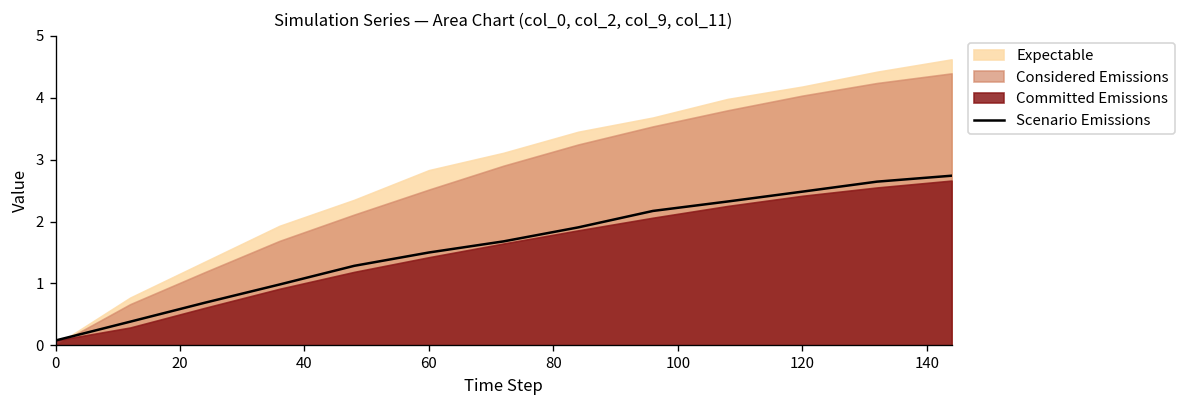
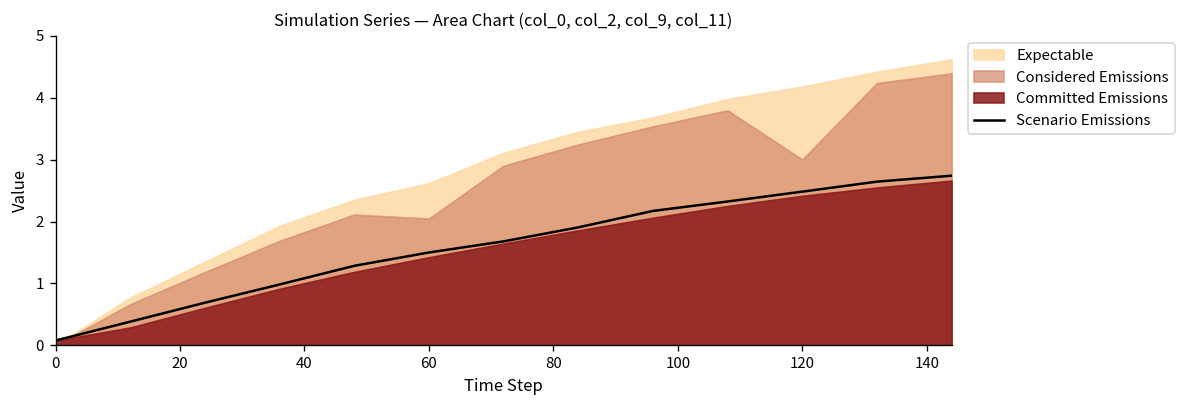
Expectable, 60: 2.8 -> 2.6
Considered Emissions, 60: 2.5 -> 2.0
Considered Emissions, 120: 4.0 -> 3.0
